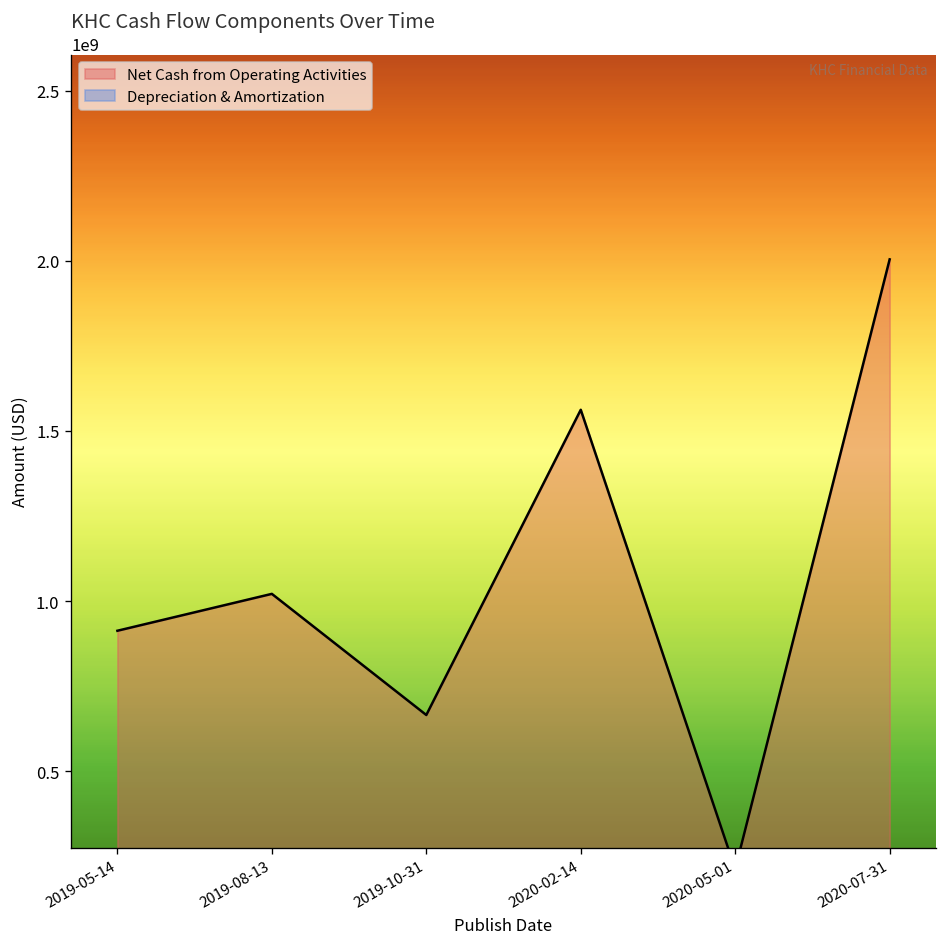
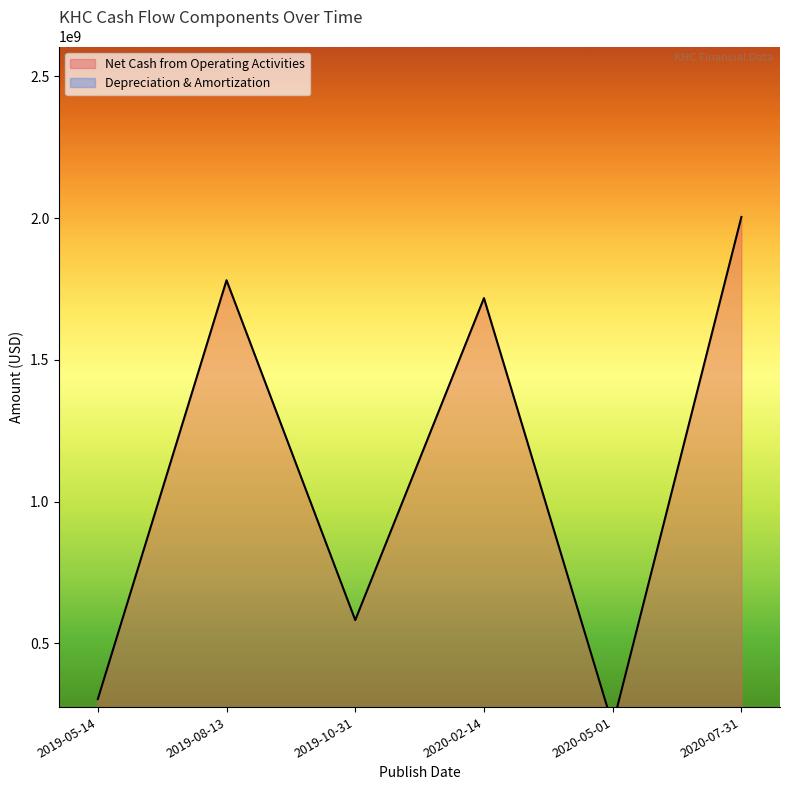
Net Cash from Operating Activities, 2019-05-14: 910000000 -> 300000000
Net Cash from Operating Activities, 2019-08-13: 1020000000 -> 1780000000
Net Cash from Operating Activities, 2019-10-31: 670000000 -> 580000000
Net Cash from Operating Activities, 2020-02-14: 1560000000 -> 1720000000
